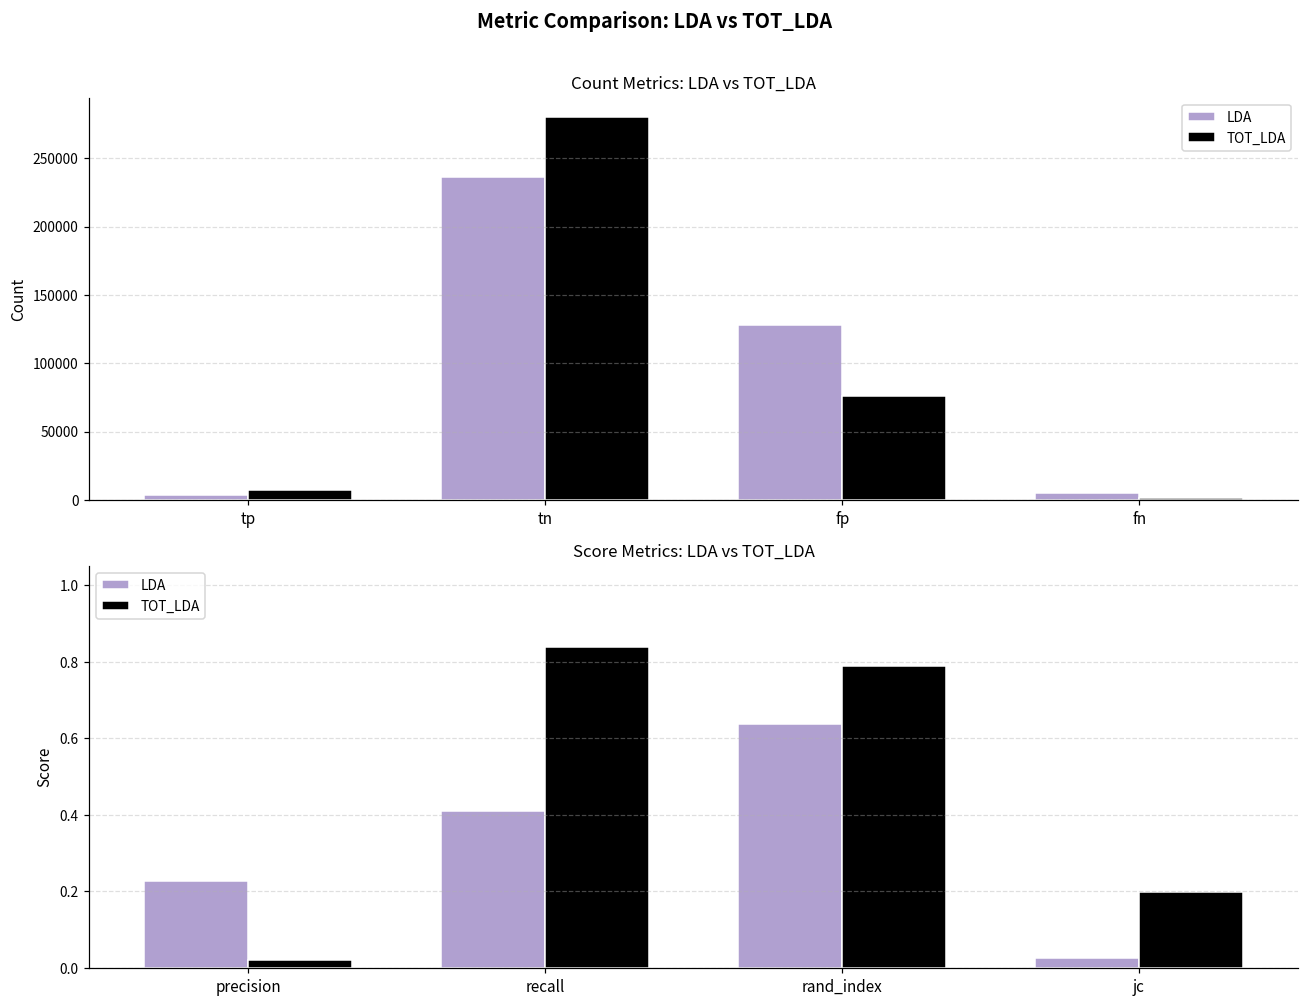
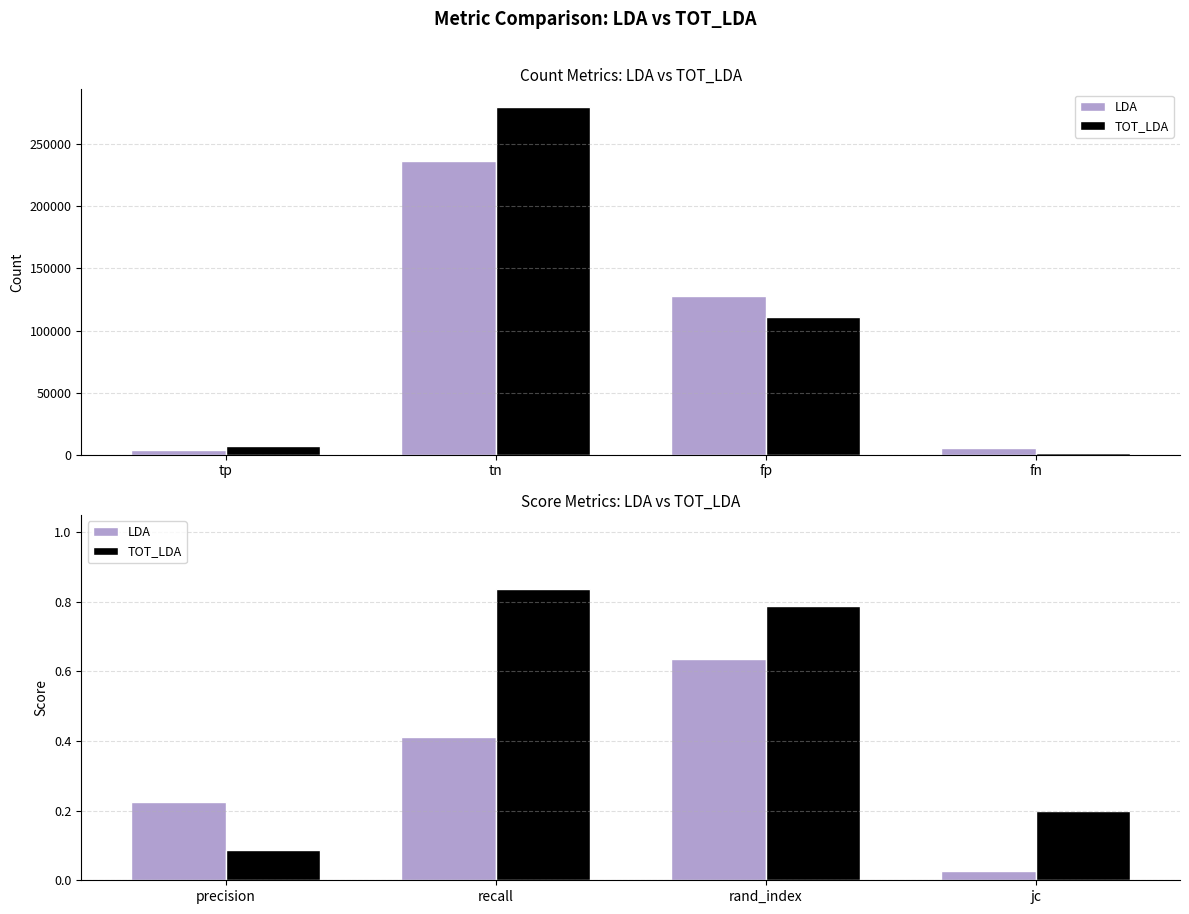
Count Metrics: LDA vs TOT_LDA, TOT_LDA, fp: 76000 -> 111000
Score Metrics: LDA vs TOT_LDA, TOT_LDA, precision: 0.02 -> 0.09
